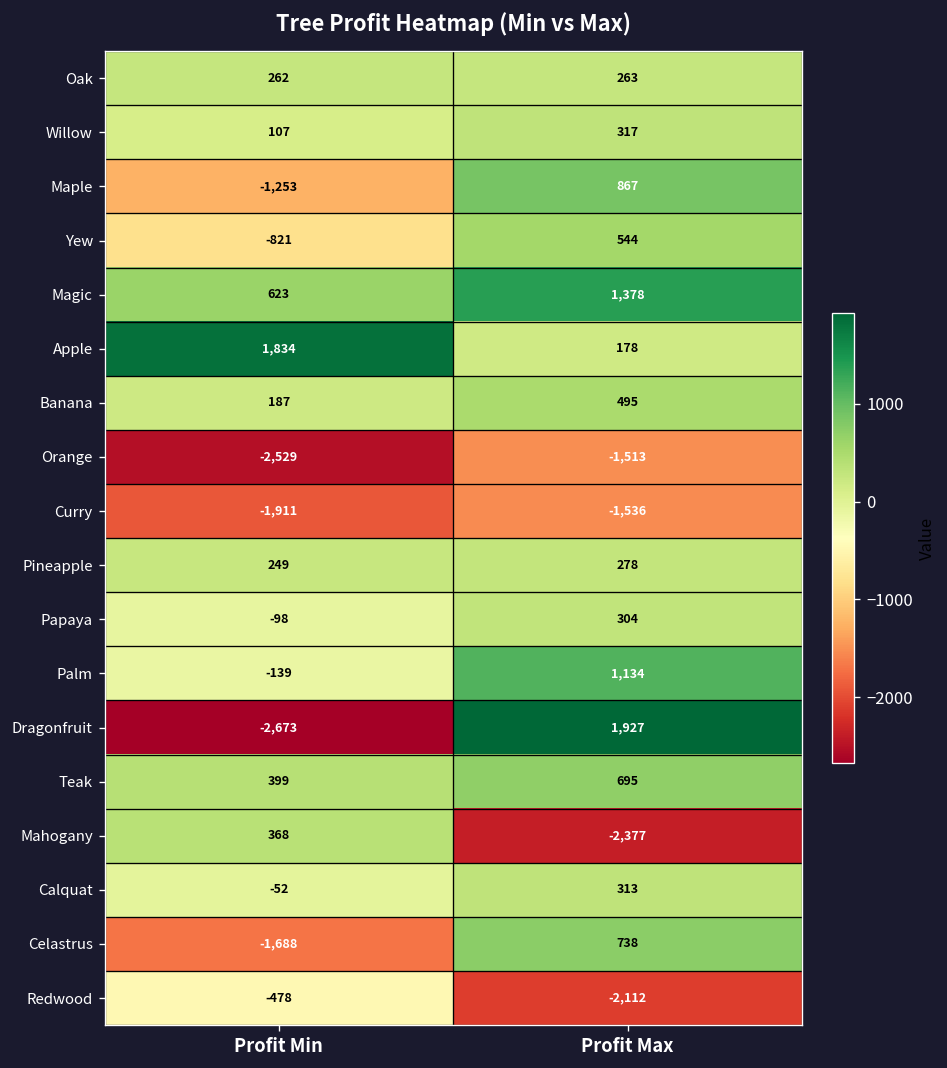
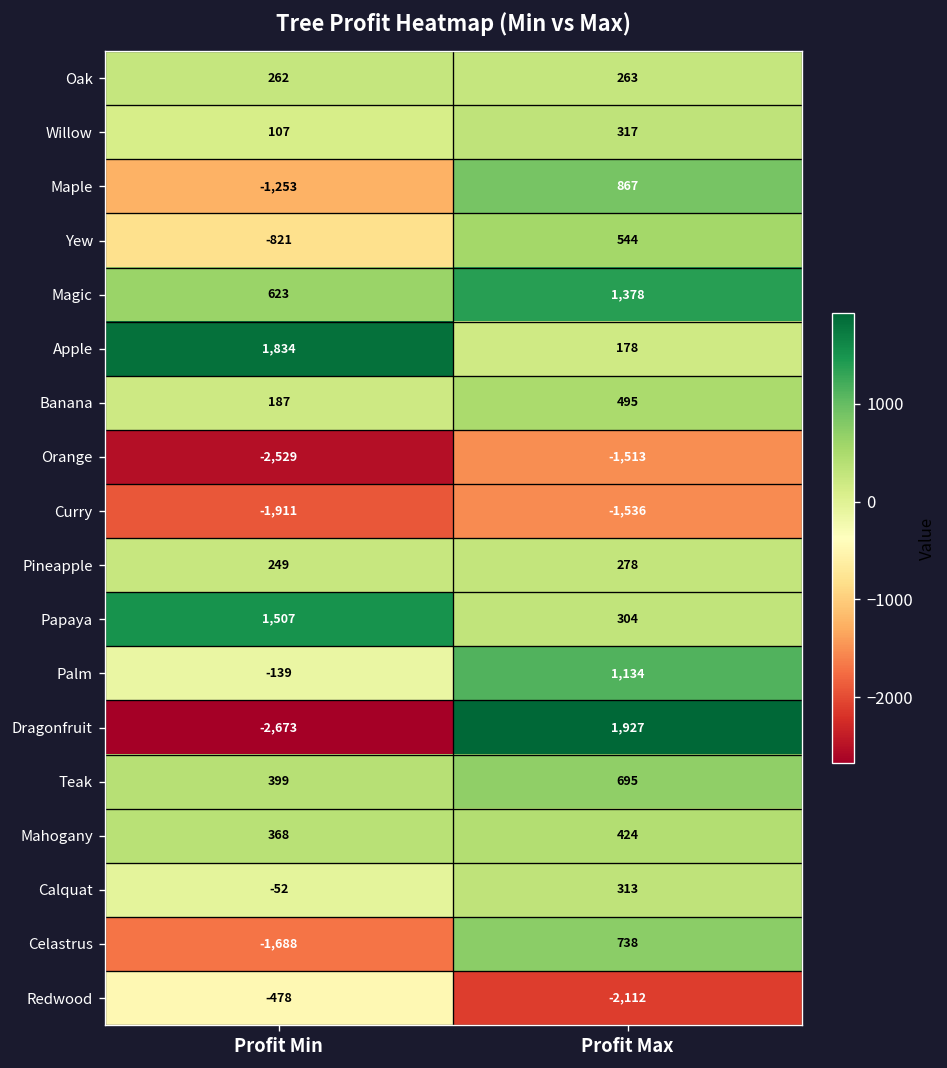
Papaya, Profit Min: -98 -> 1,507
Mahogany, Profit Max: -2,377 -> 424
